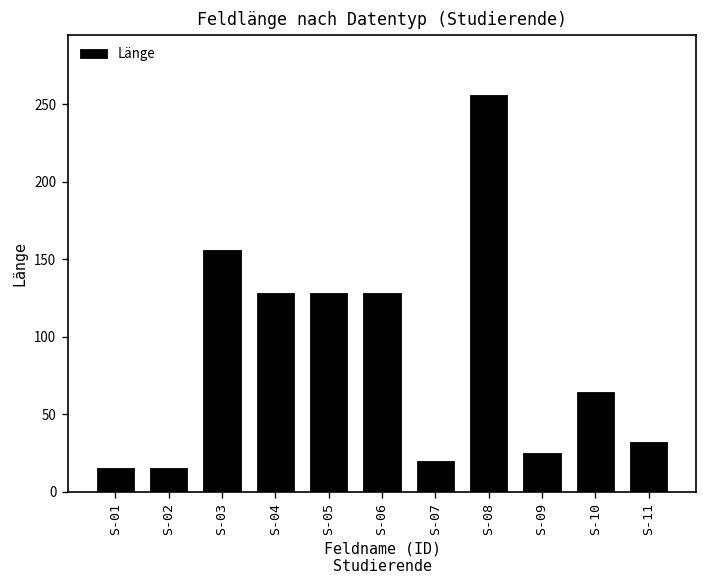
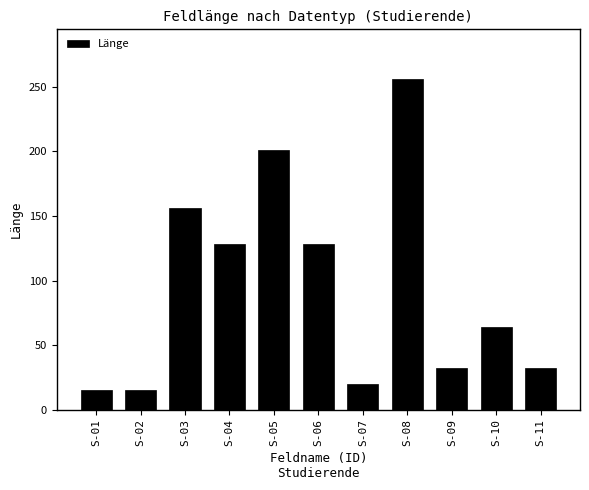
S-05: 128 -> 201
S-09: 25 -> 32
